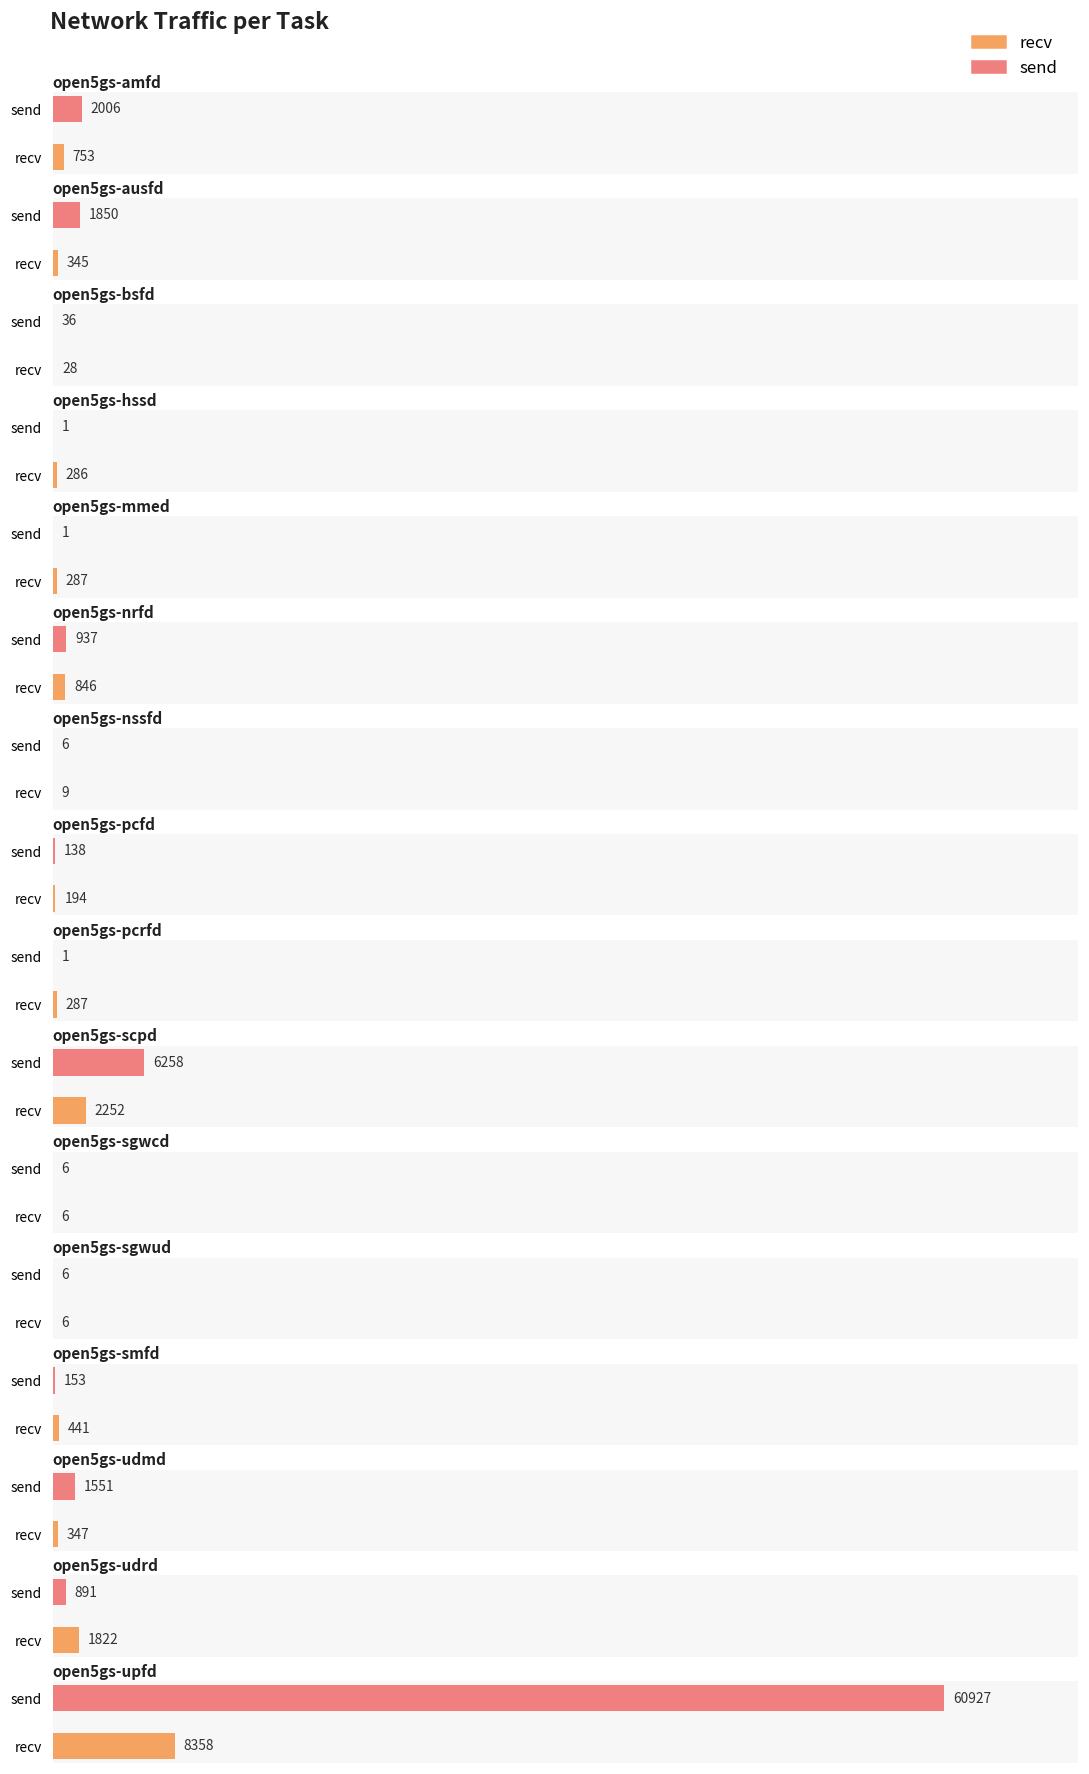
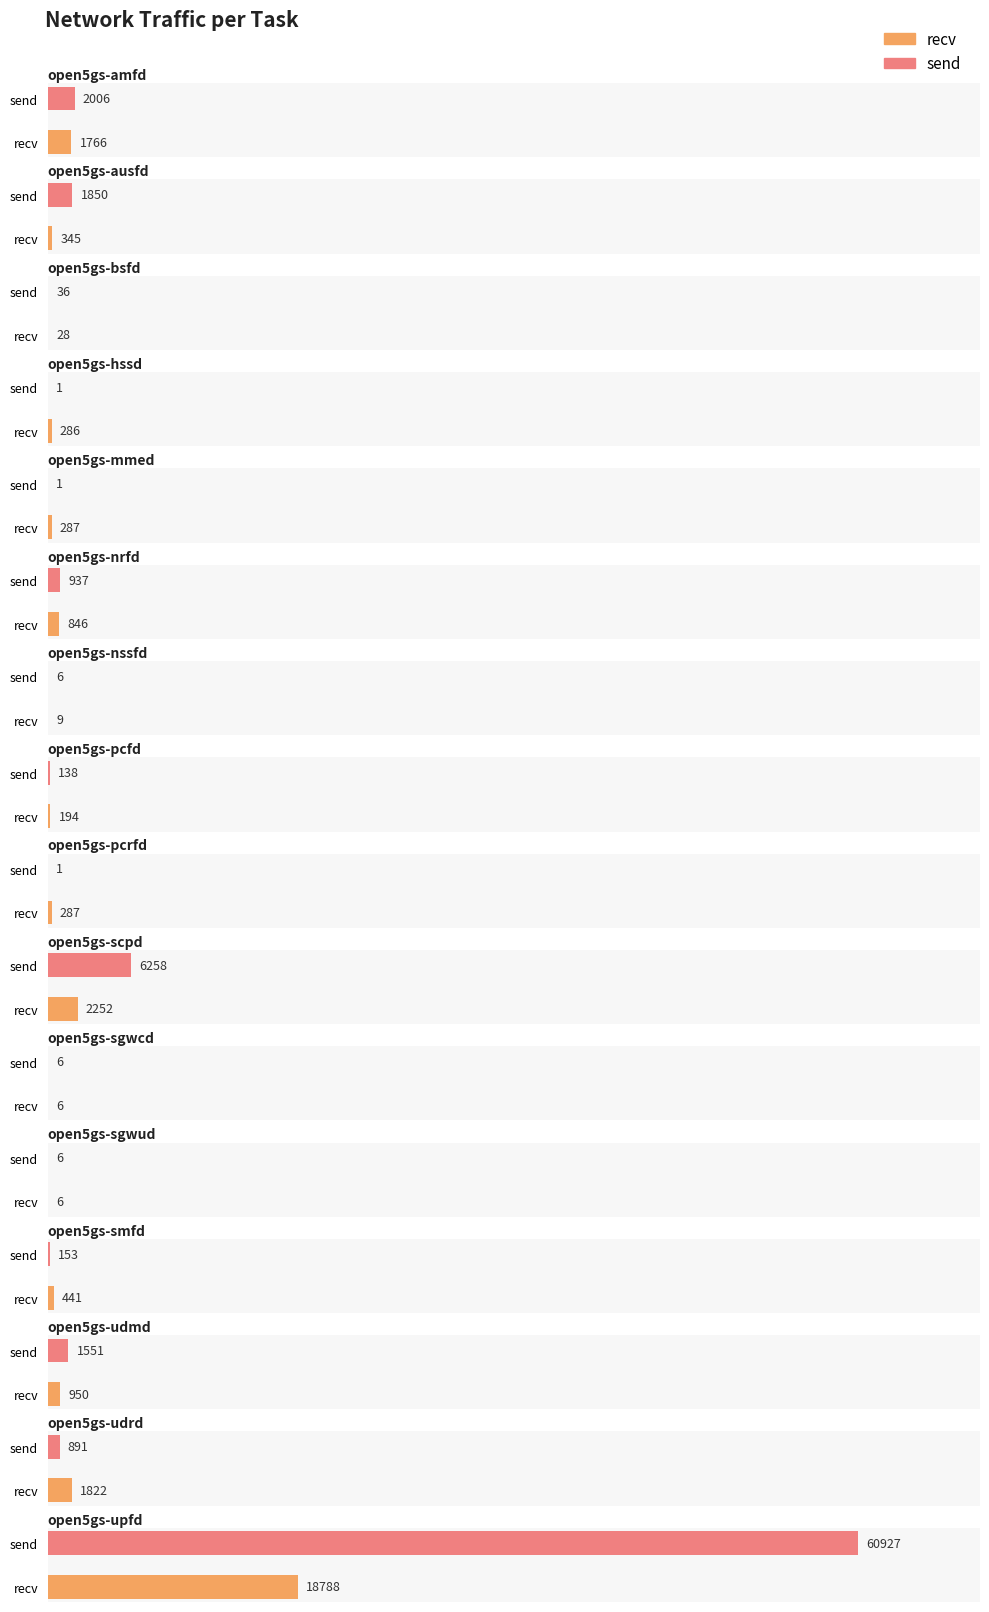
open5gs-amfd, recv: 753 -> 1766
open5gs-udmd, recv: 347 -> 950
open5gs-upfd, recv: 8358 -> 18788
